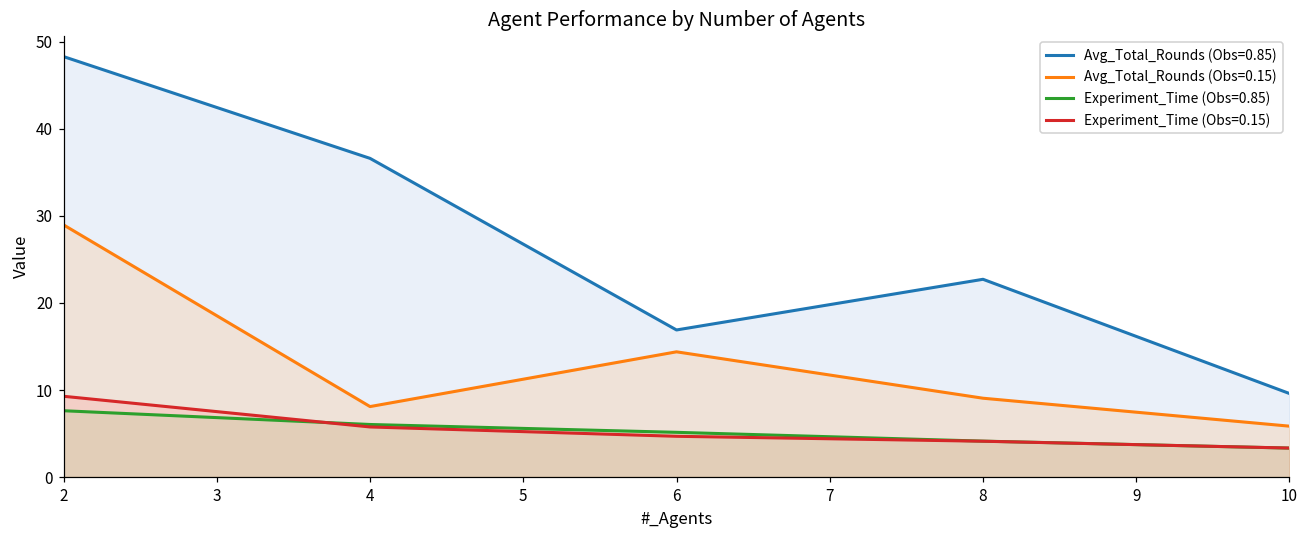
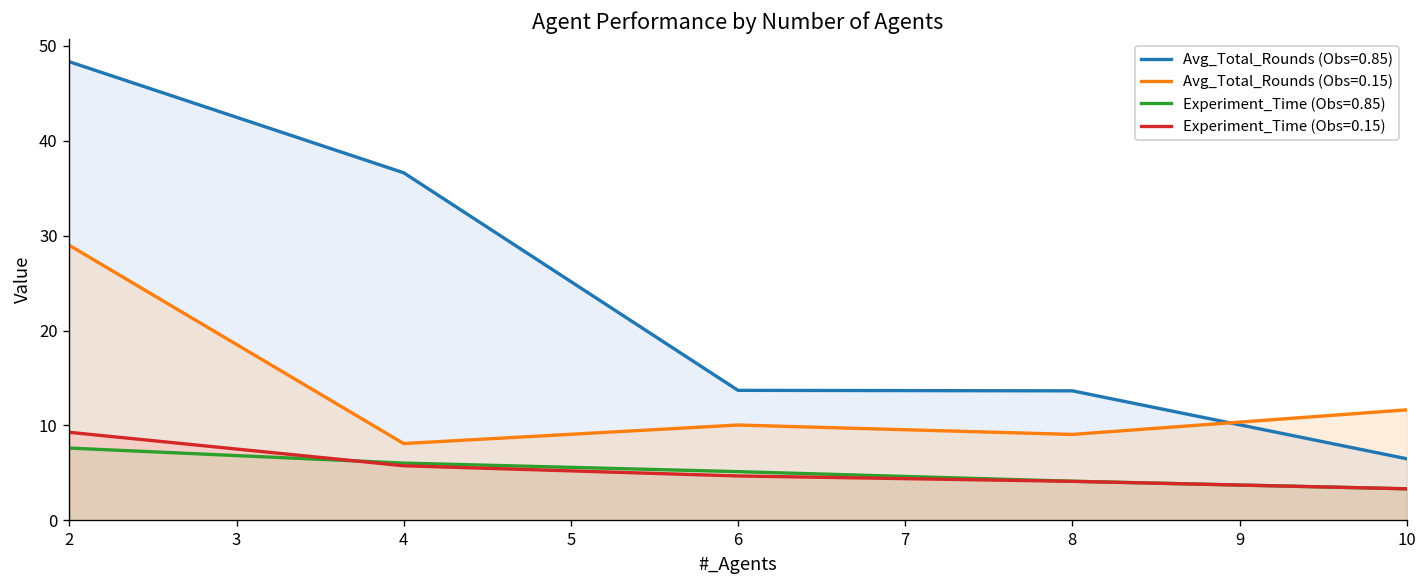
Avg_Total_Rounds (Obs=0.85), 6: 17 -> 14
Avg_Total_Rounds (Obs=0.15), 6: 14 -> 10
Avg_Total_Rounds (Obs=0.85), 8: 23 -> 14
Avg_Total_Rounds (Obs=0.85), 10: 10 -> 7
Avg_Total_Rounds (Obs=0.15), 10: 6 -> 12
